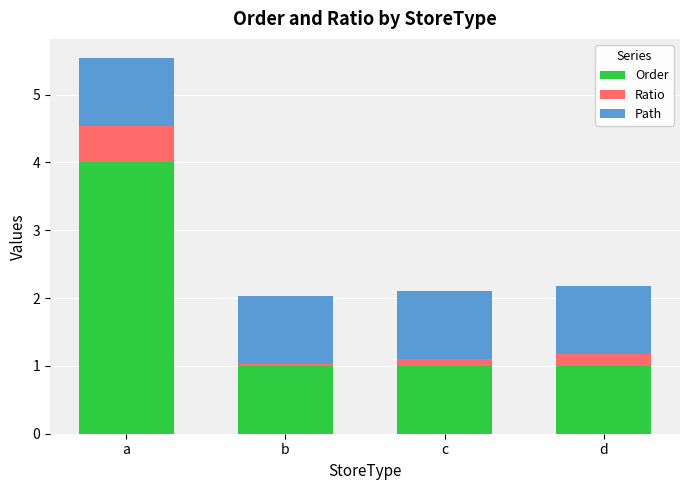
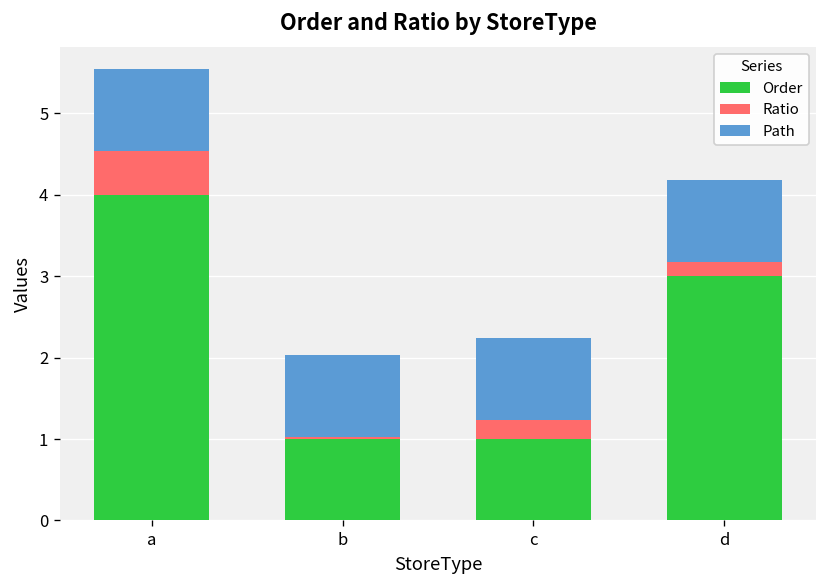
Ratio, c: 0.1 -> 0.2
Order, d: 1 -> 3
